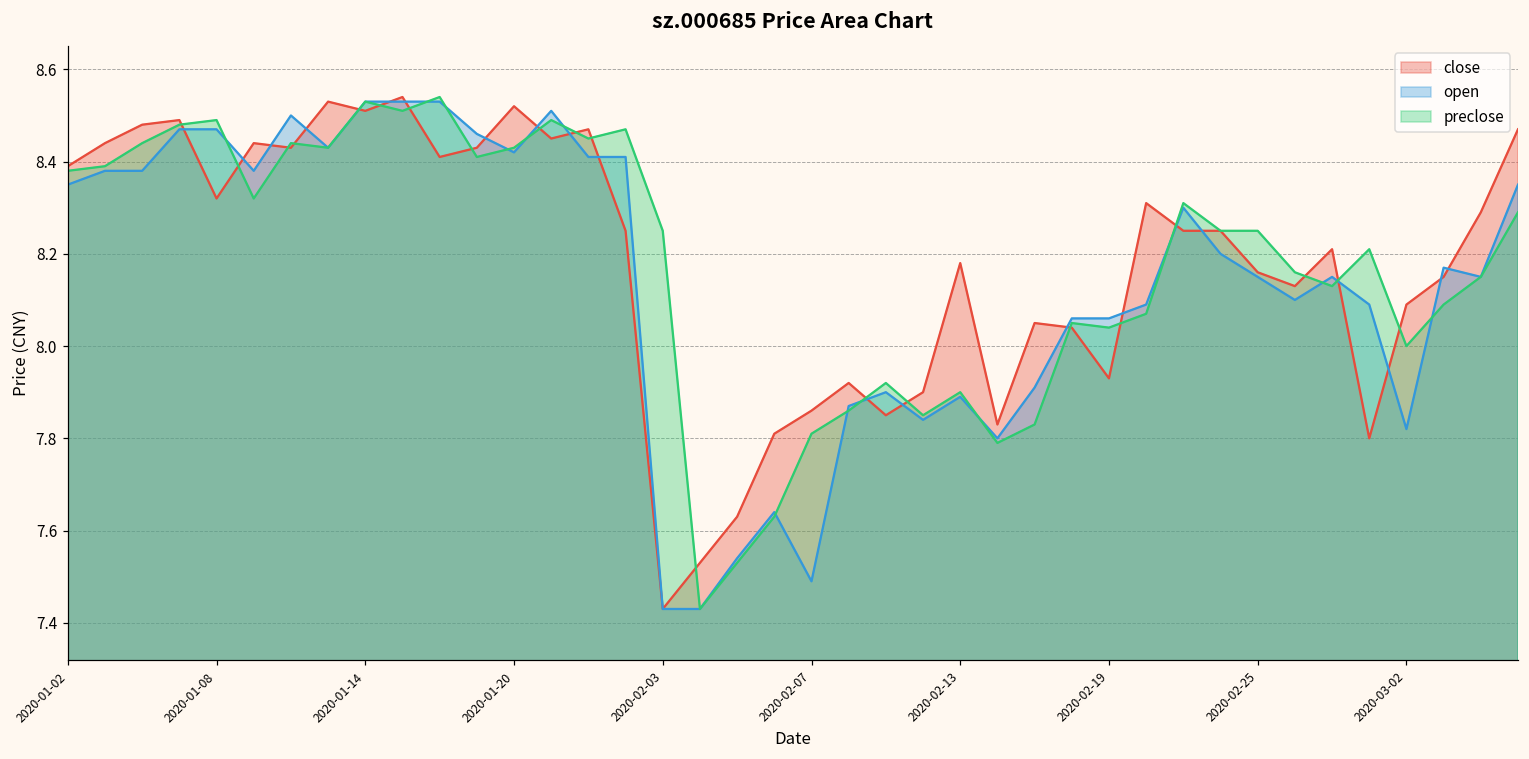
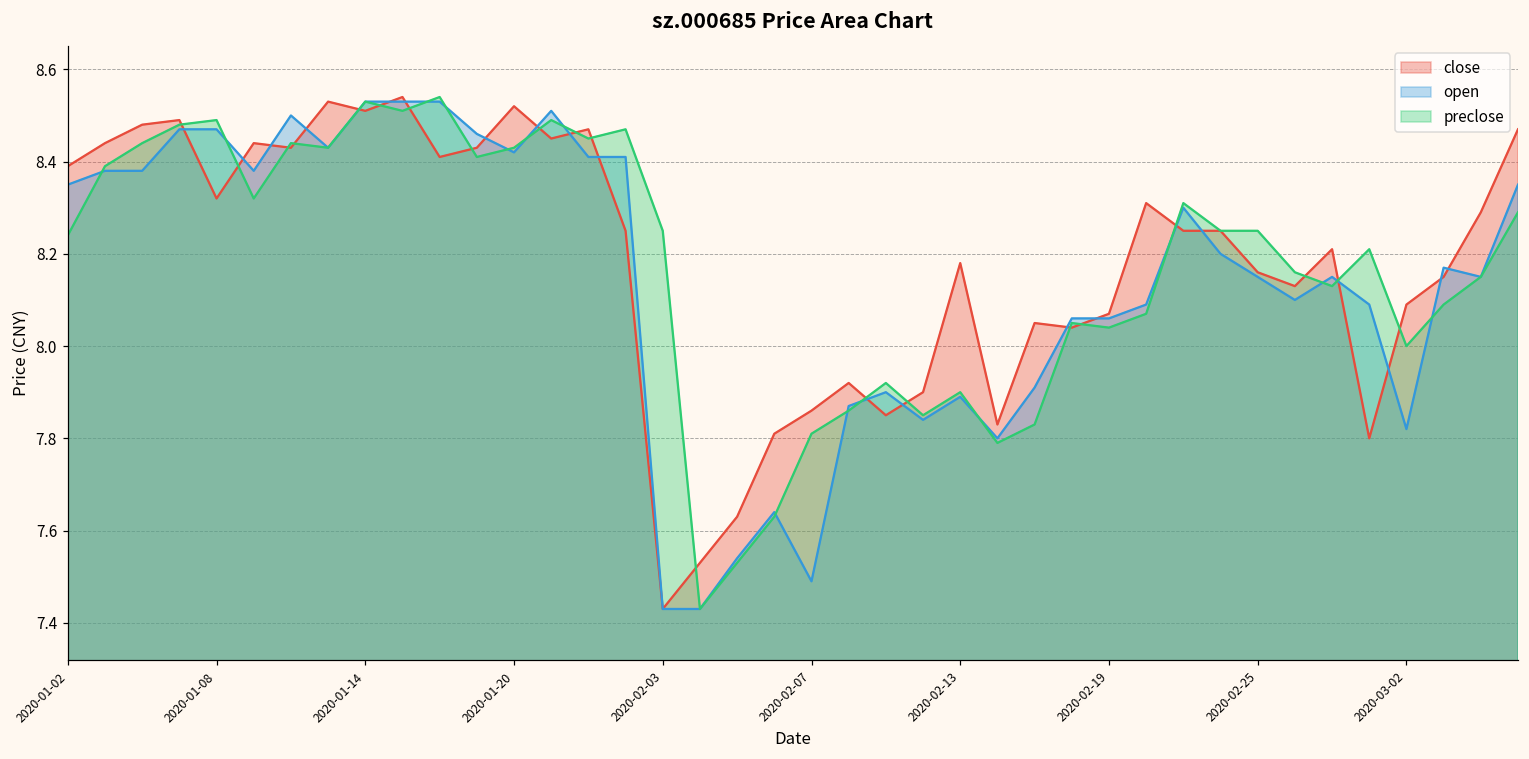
preclose, 2020-01-02: 8.38 -> 8.24
close, 2020-02-19: 7.93 -> 8.07
